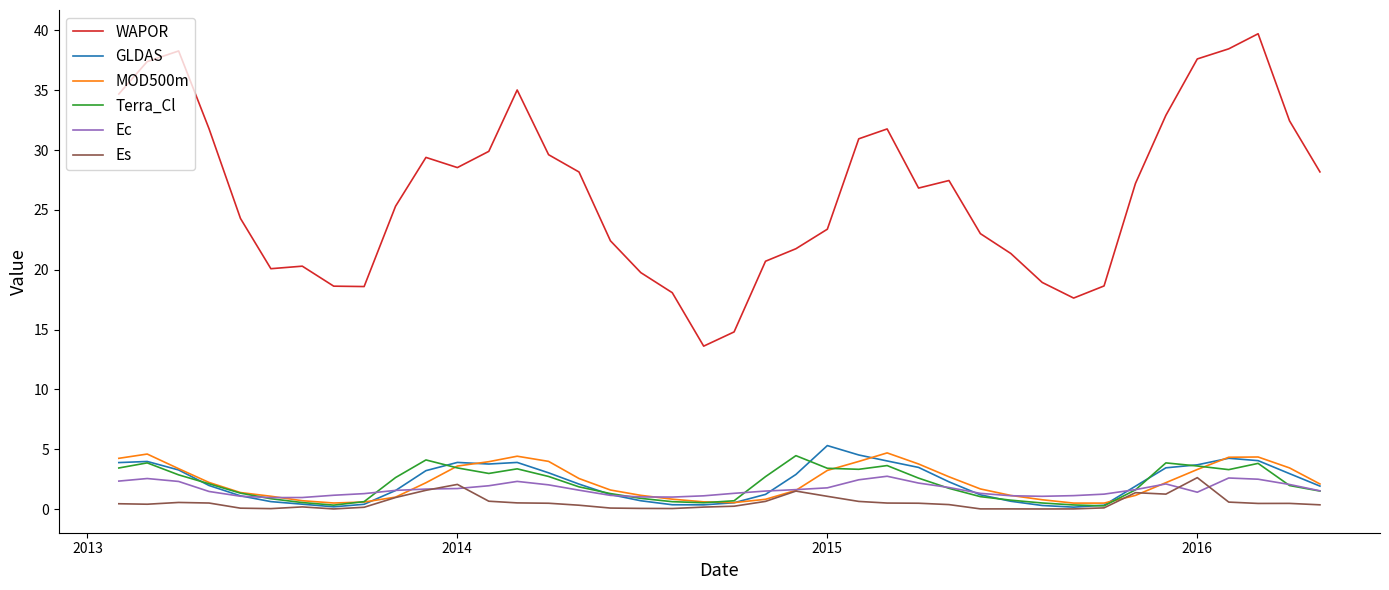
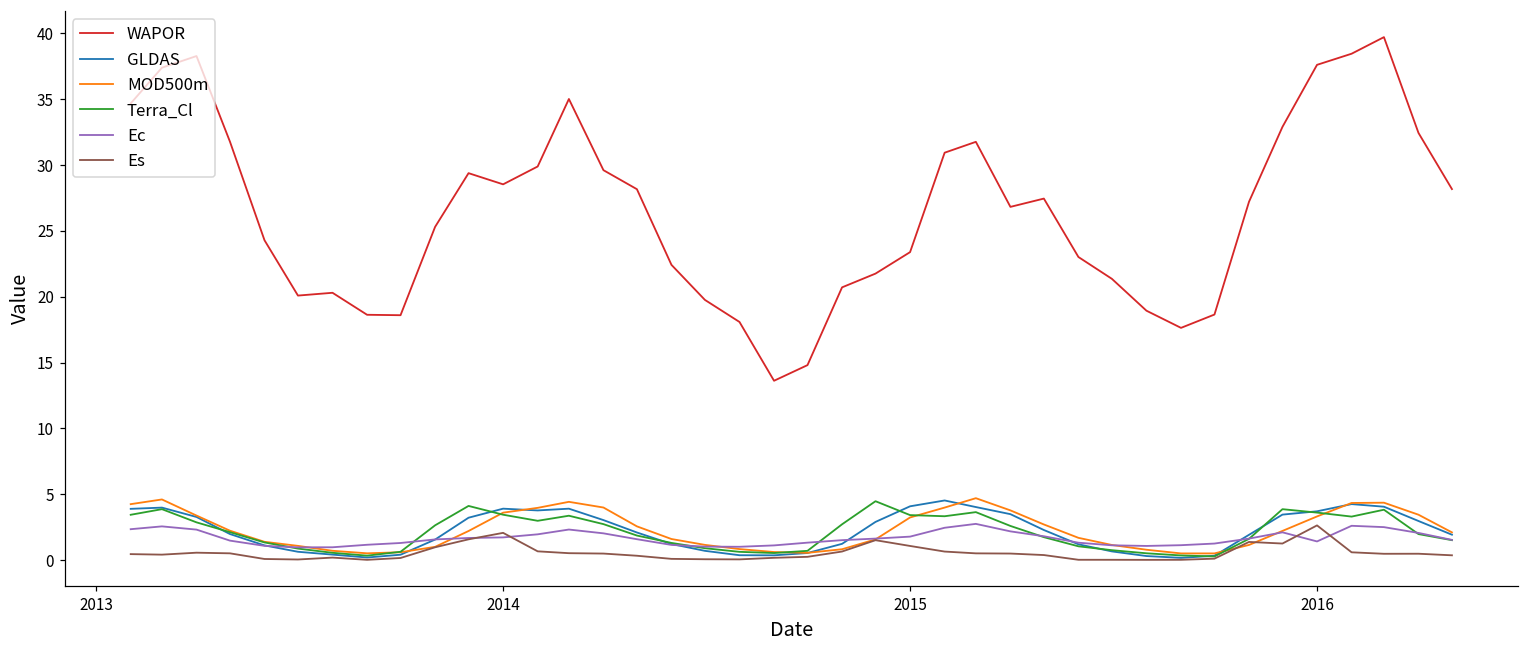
GLDAS, 2015: 5.3 -> 4.1
